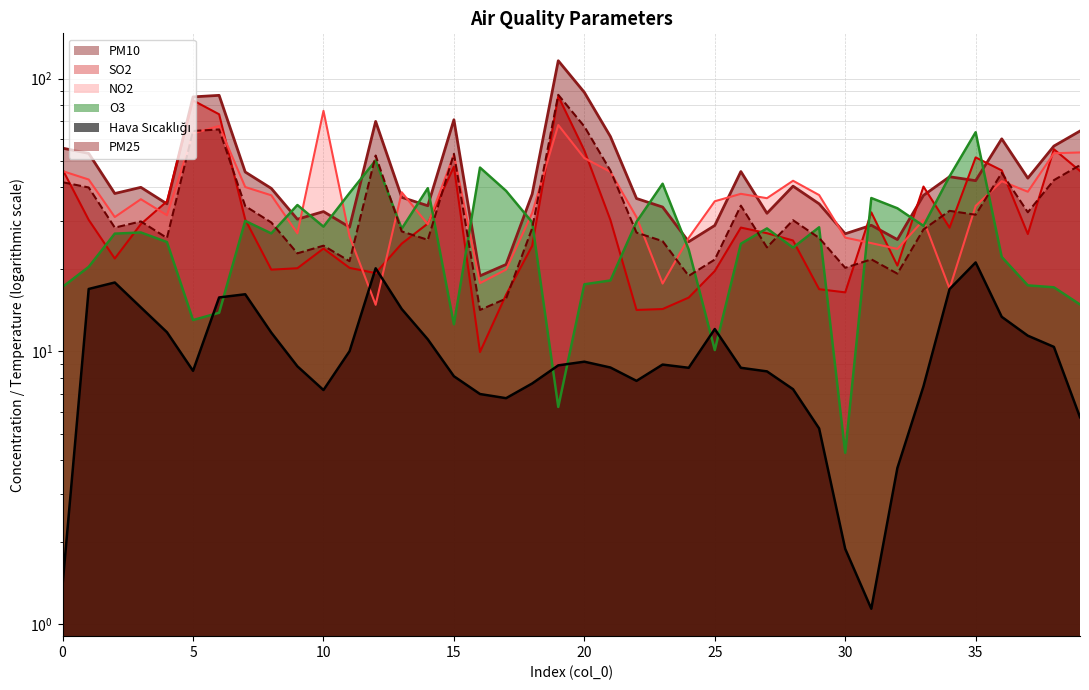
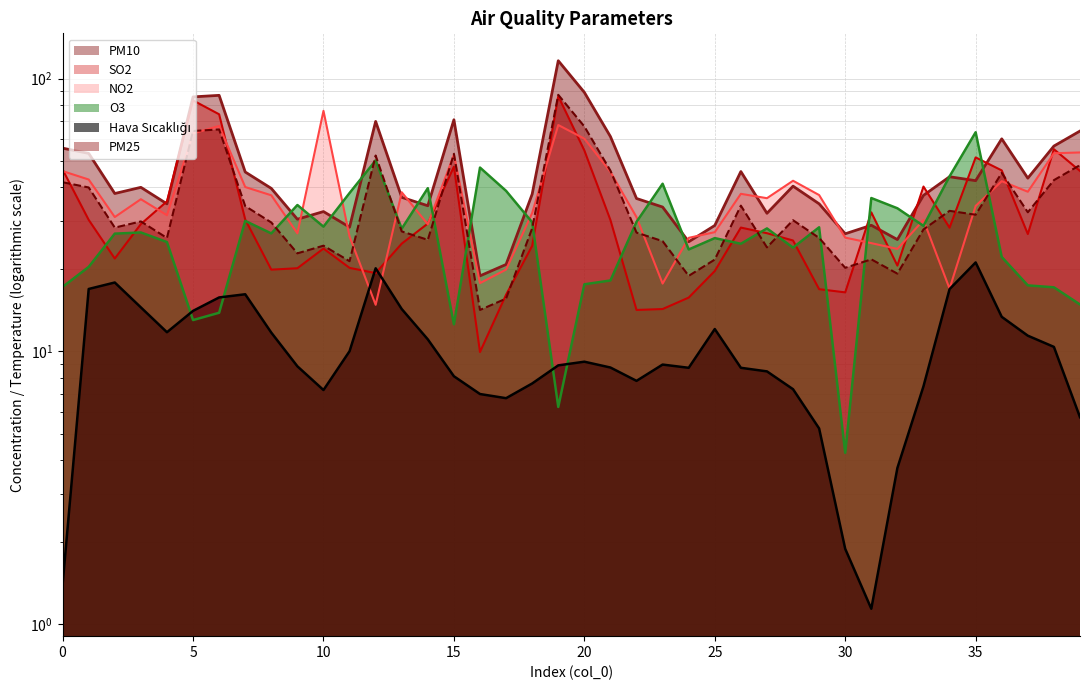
Hava Sıcaklığı, 5: 8.5 -> 14
NO2, 20: 51 -> 60
NO2, 25: 36 -> 27
O3, 25: 10.1 -> 26
